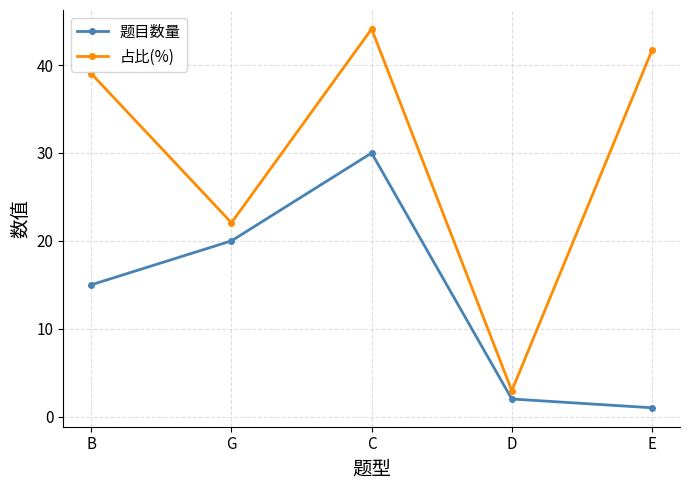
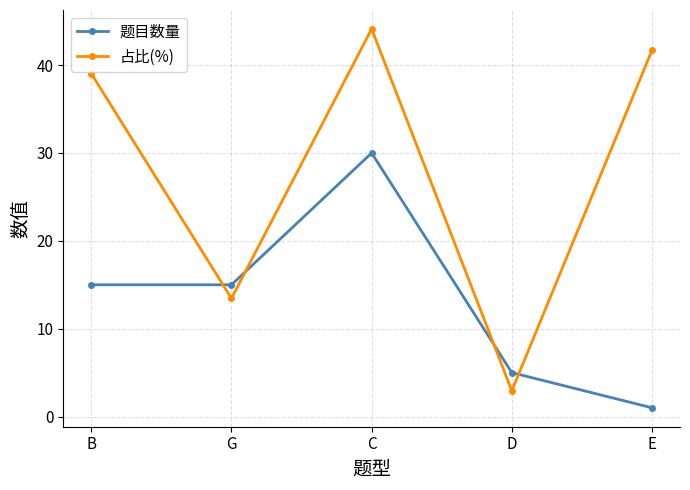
题目数量, G: 20 -> 15
占比(%), G: 22 -> 13
题目数量, D: 2 -> 5
